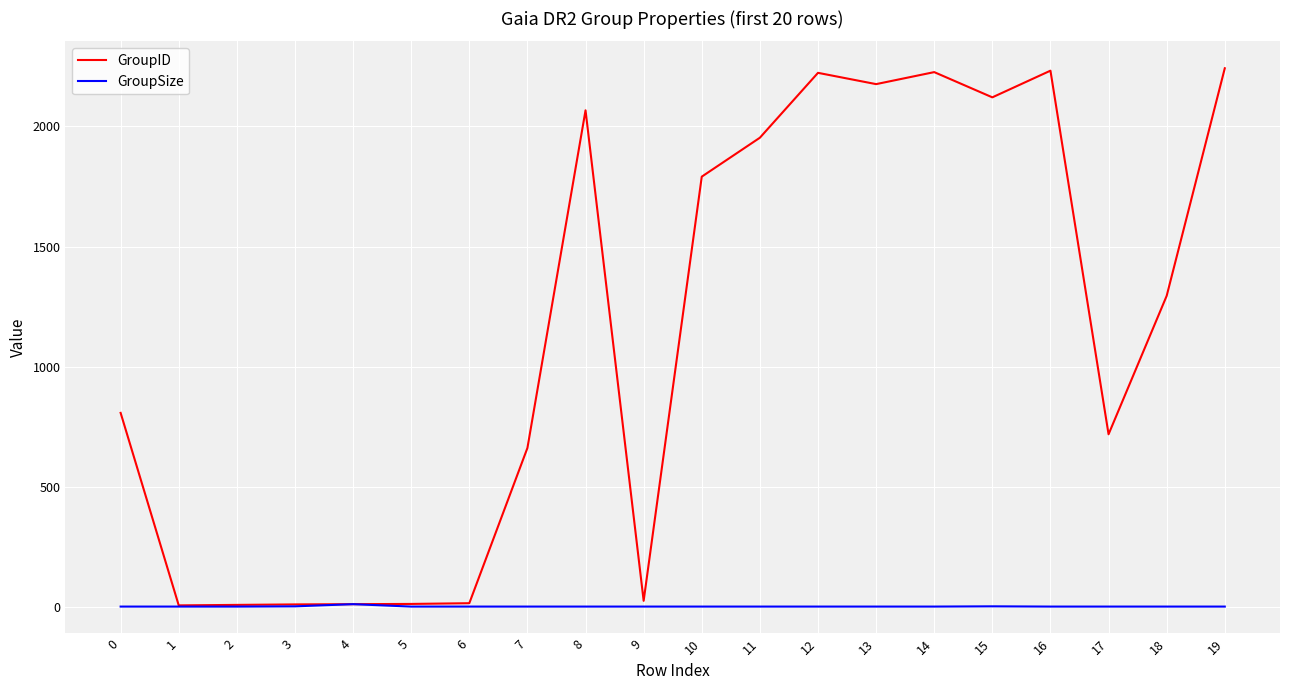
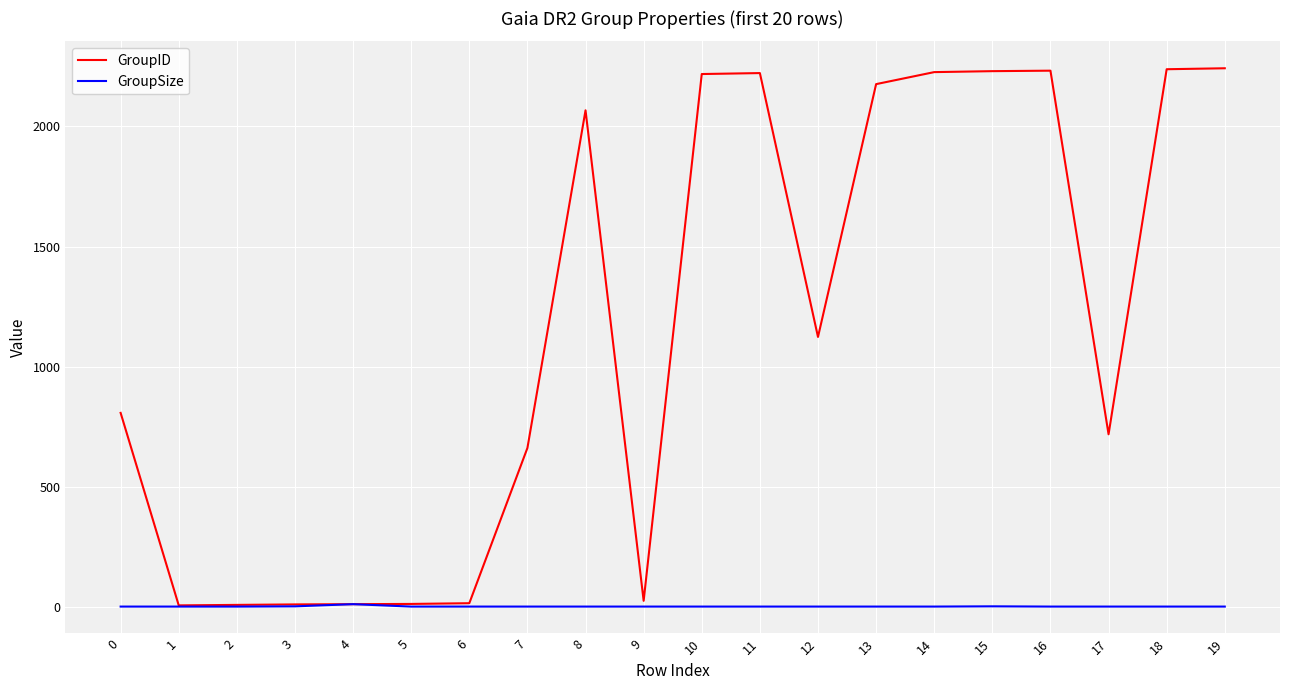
GroupID, 10: 1790 -> 2220
GroupID, 11: 1950 -> 2220
GroupID, 12: 2220 -> 1120
GroupID, 15: 2120 -> 2230
GroupID, 18: 1300 -> 2240
